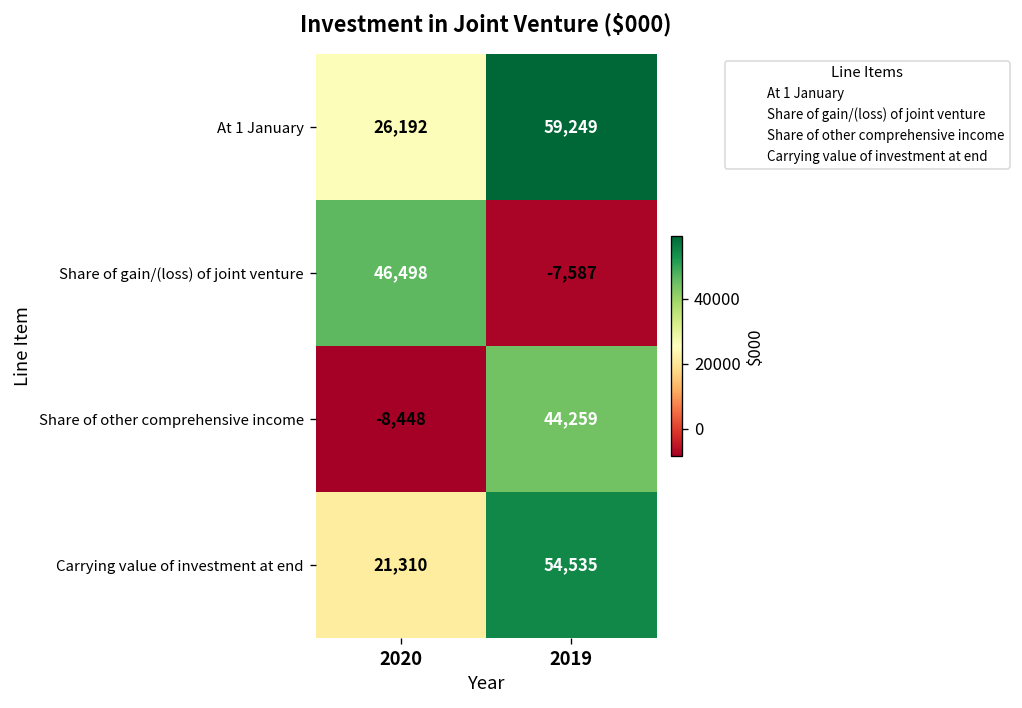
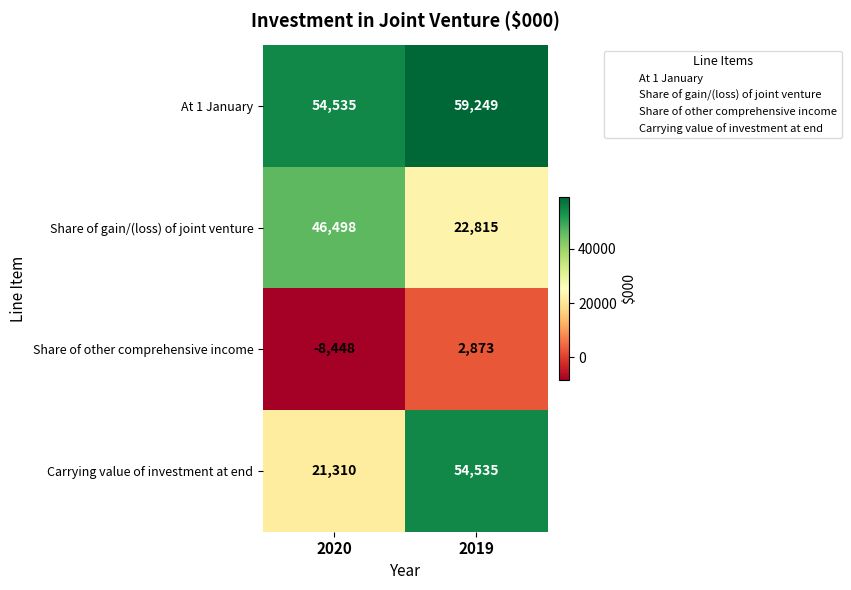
At 1 January, 2020: 26,192 -> 54,535
Share of gain/(loss) of joint venture, 2019: -7,587 -> 22,815
Share of other comprehensive income, 2019: 44,259 -> 2,873
